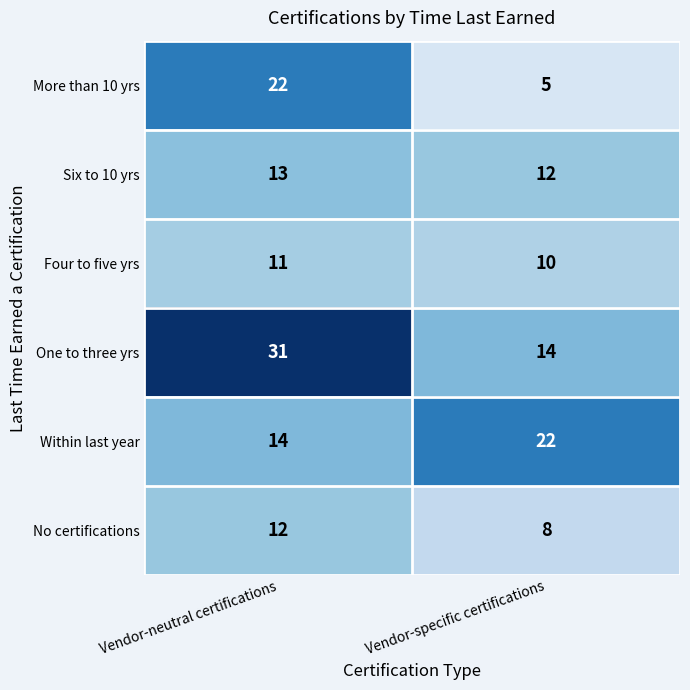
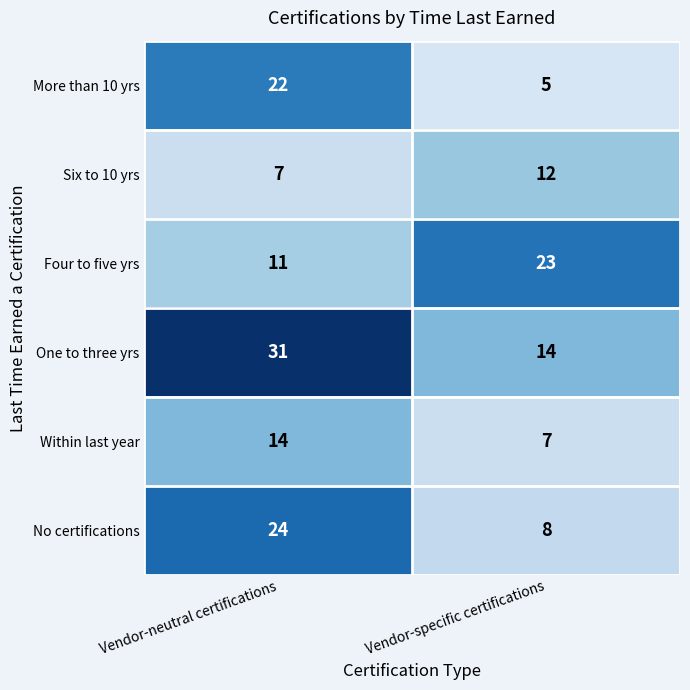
Six to 10 yrs, Vendor-neutral certifications: 13 -> 7
Four to five yrs, Vendor-specific certifications: 10 -> 23
Within last year, Vendor-specific certifications: 22 -> 7
No certifications, Vendor-neutral certifications: 12 -> 24
